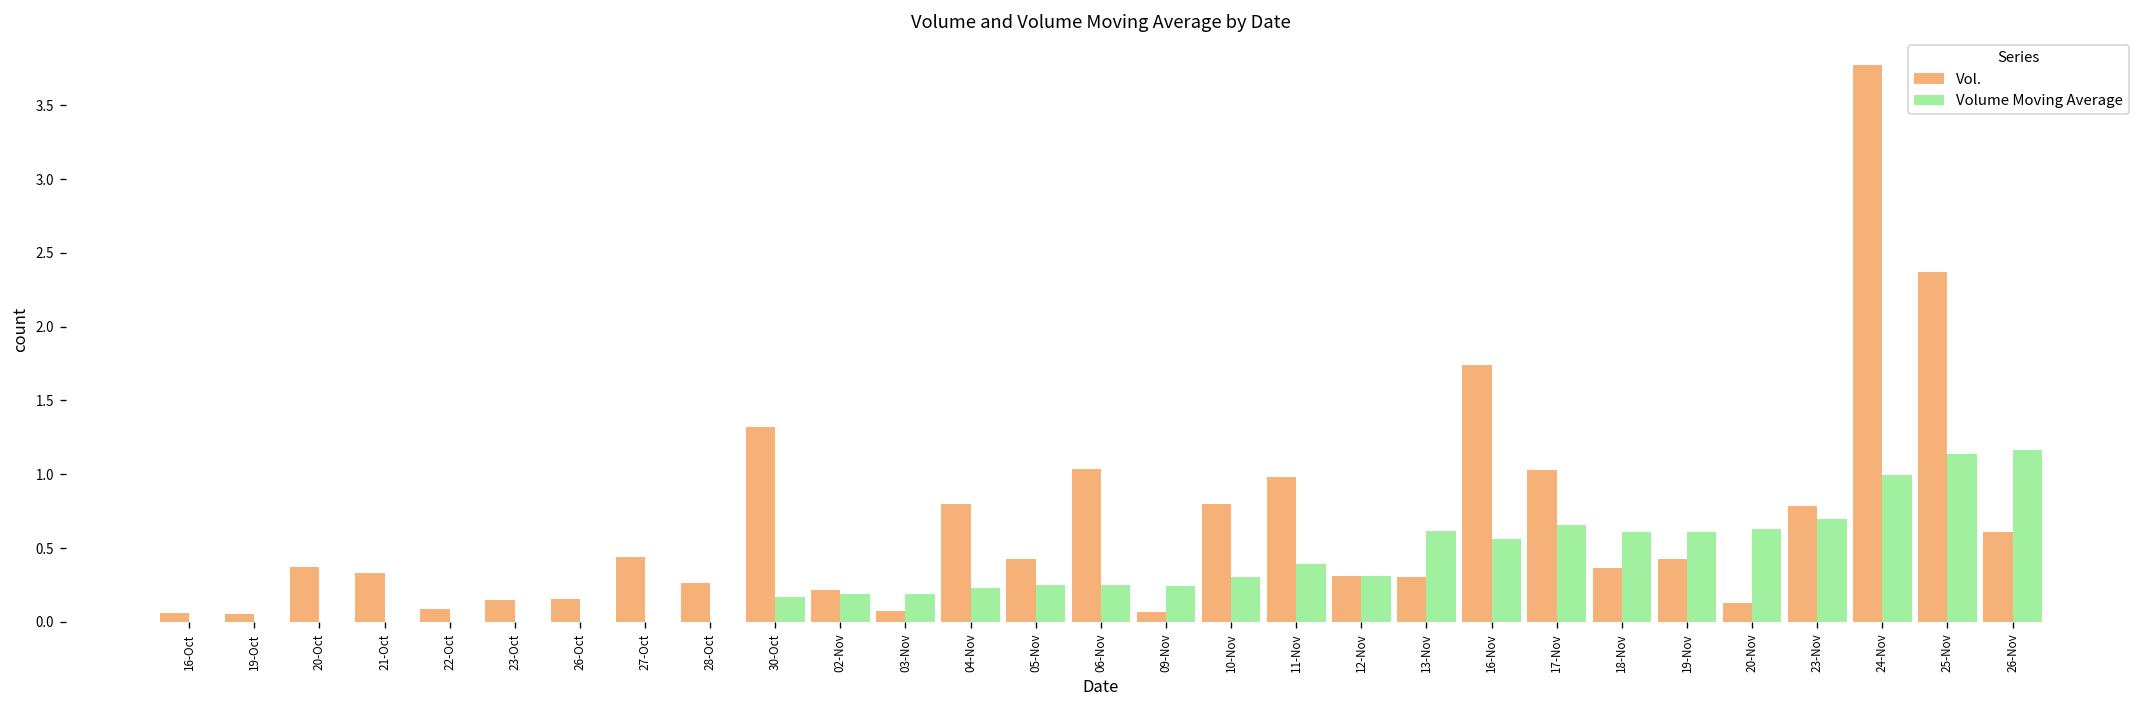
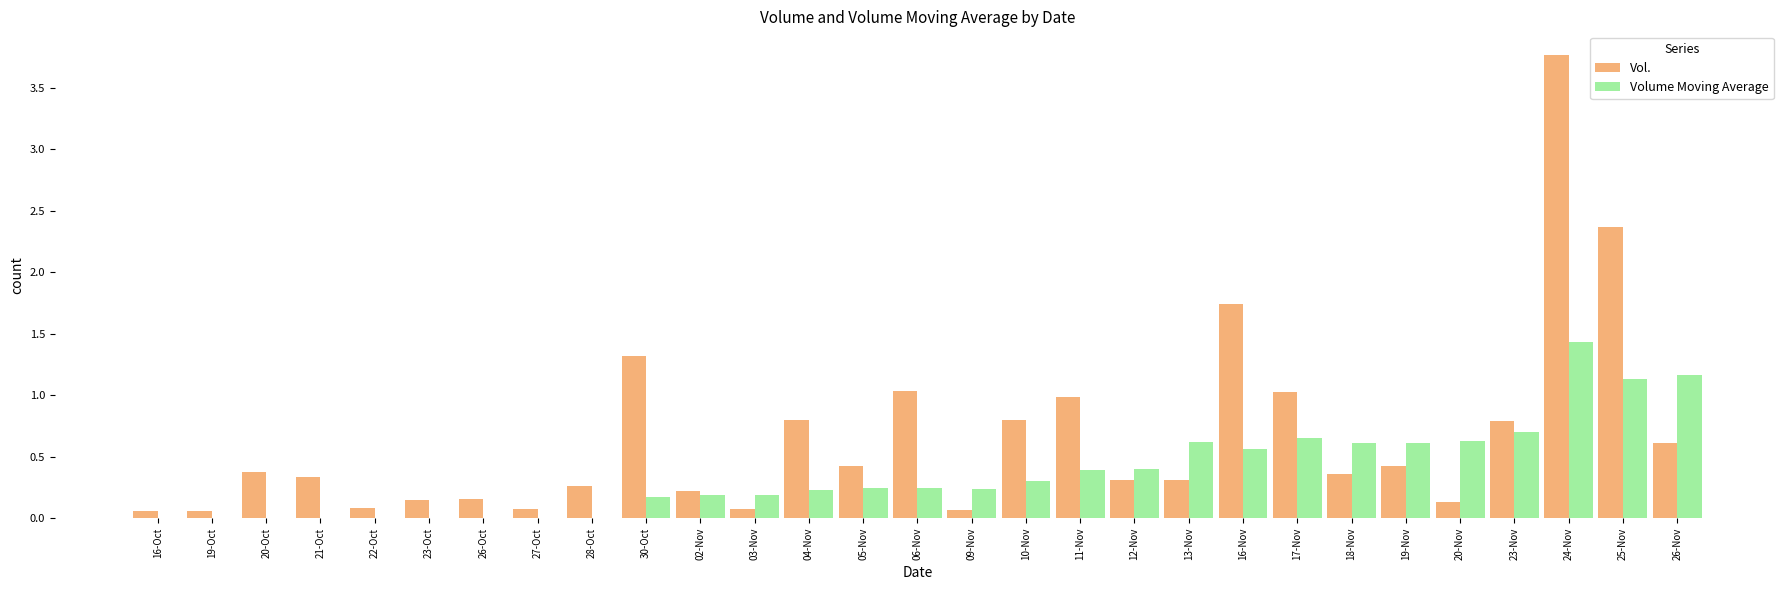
Vol., 27-Oct: 0.44 -> 0.07
Volume Moving Average, 12-Nov: 0.31 -> 0.40
Volume Moving Average, 24-Nov: 1.00 -> 1.43
